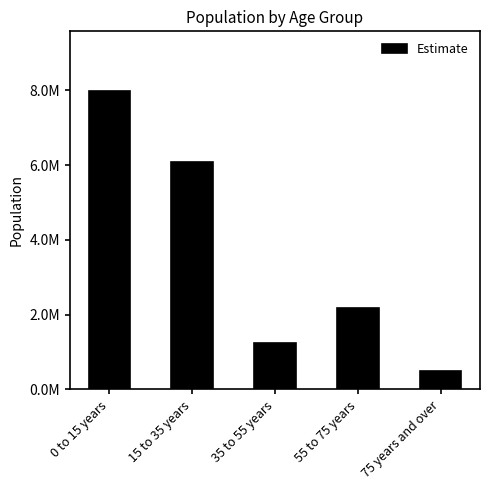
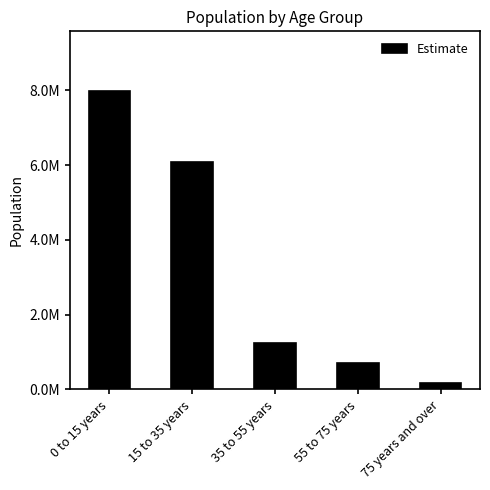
55 to 75 years: 2200000 -> 700000
75 years and over: 500000 -> 200000
